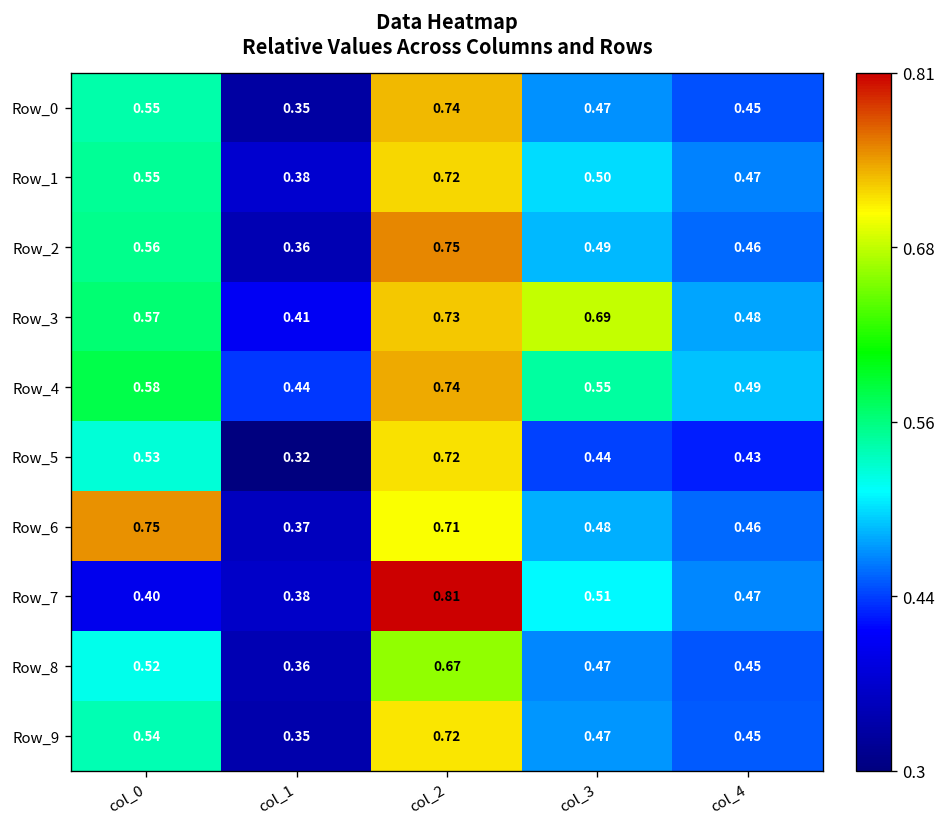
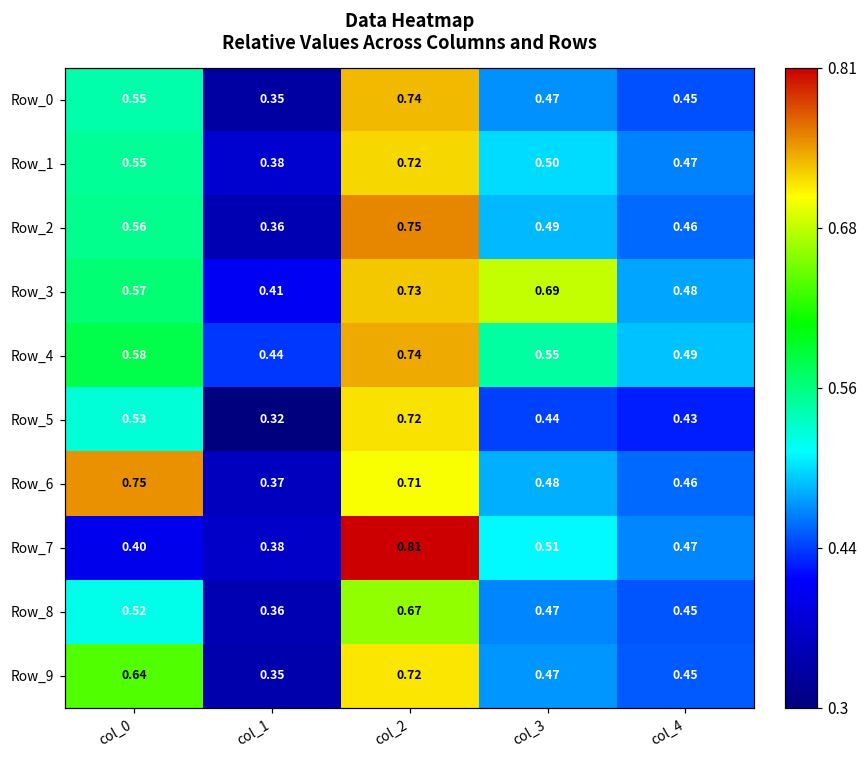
Row_9, col_0: 0.54 -> 0.64
